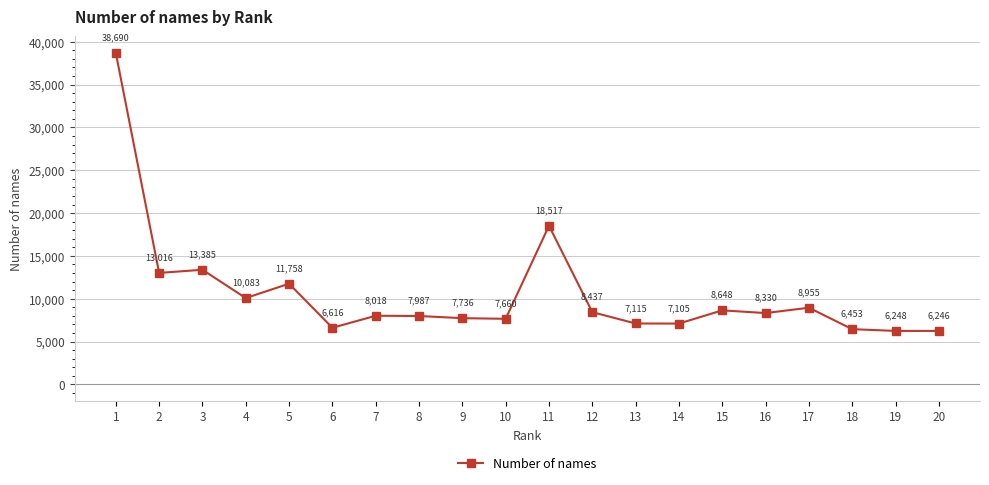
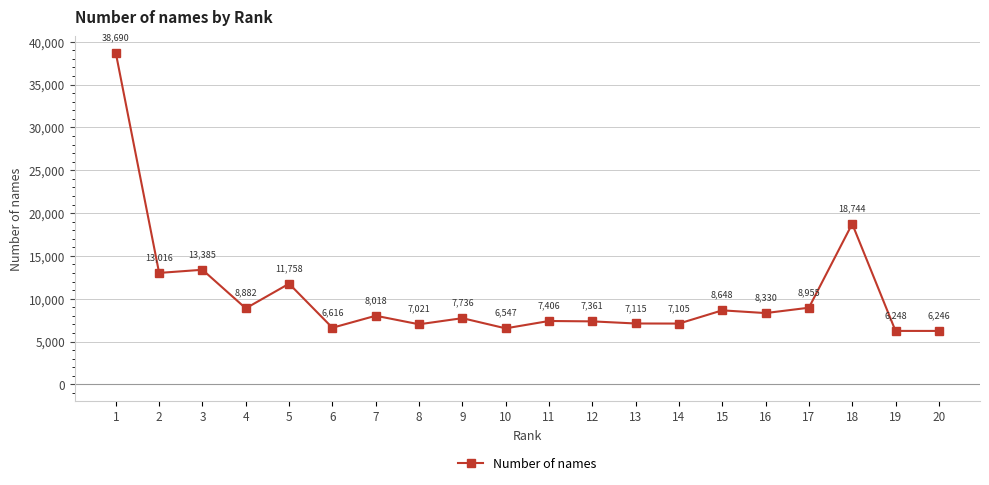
4: 10,083 -> 8,882
8: 7,987 -> 7,021
10: 7,660 -> 6,547
11: 18,517 -> 7,406
12: 8,437 -> 7,361
18: 6,453 -> 18,744
